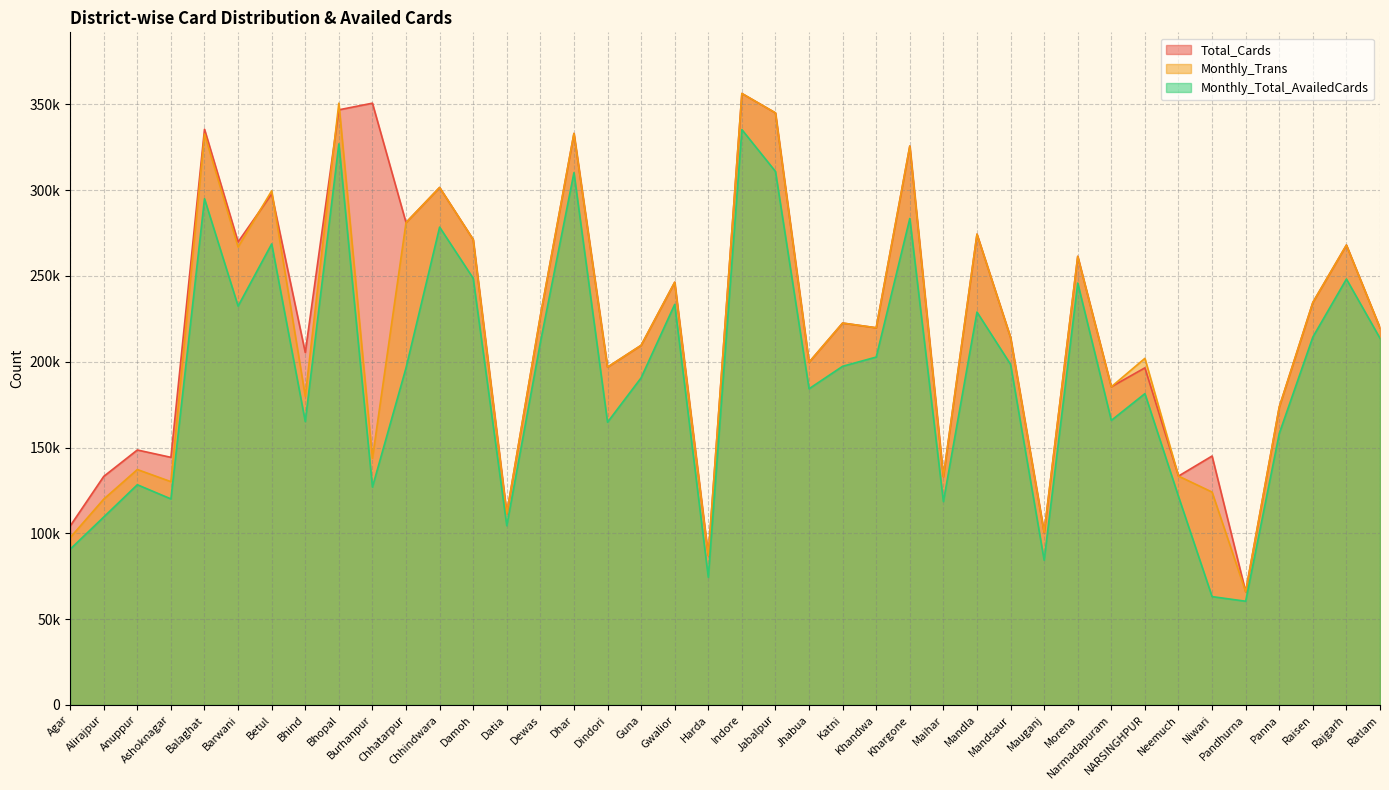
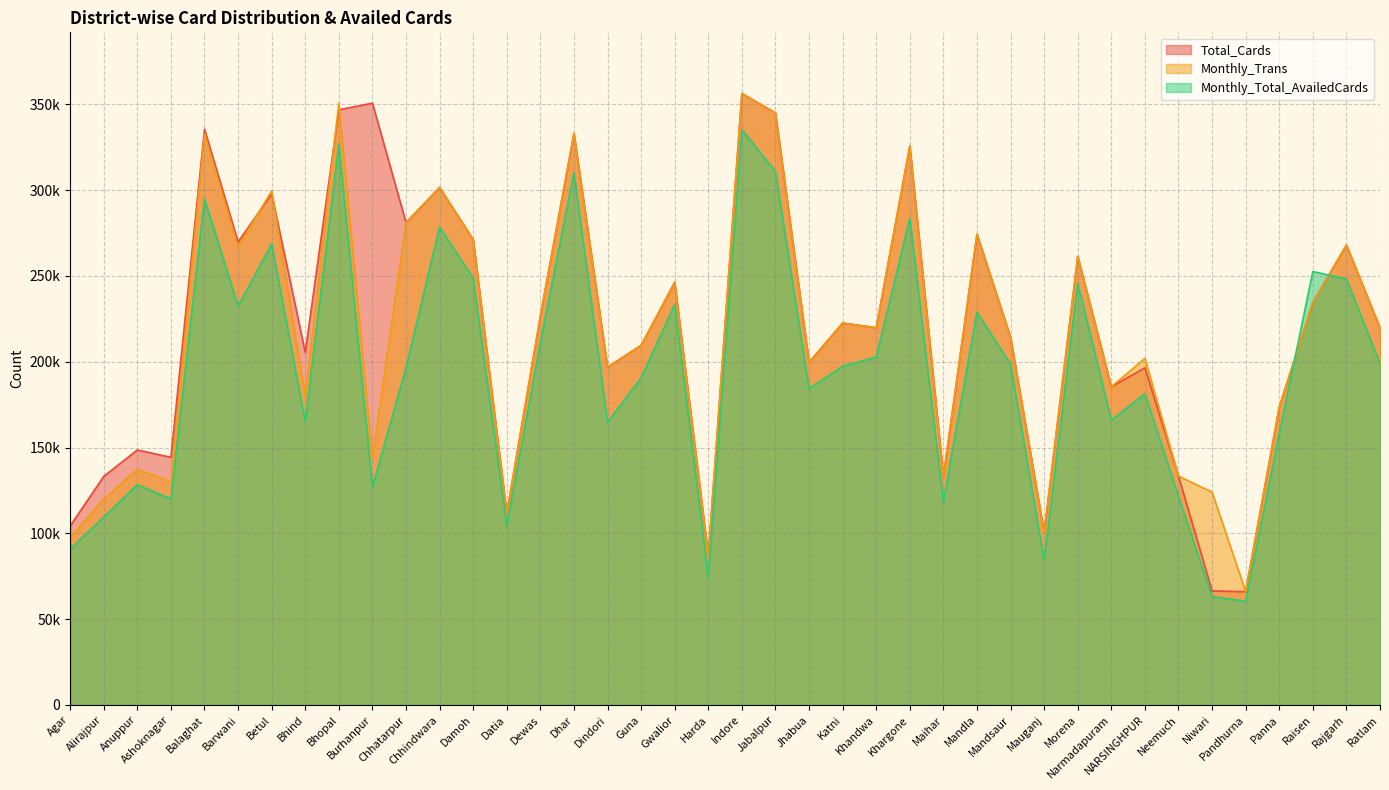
Total_Cards, Niwari: 145000 -> 66000
Monthly_Total_AvailedCards, Raisen: 214000 -> 253000
Monthly_Total_AvailedCards, Ratlam: 214000 -> 199000
